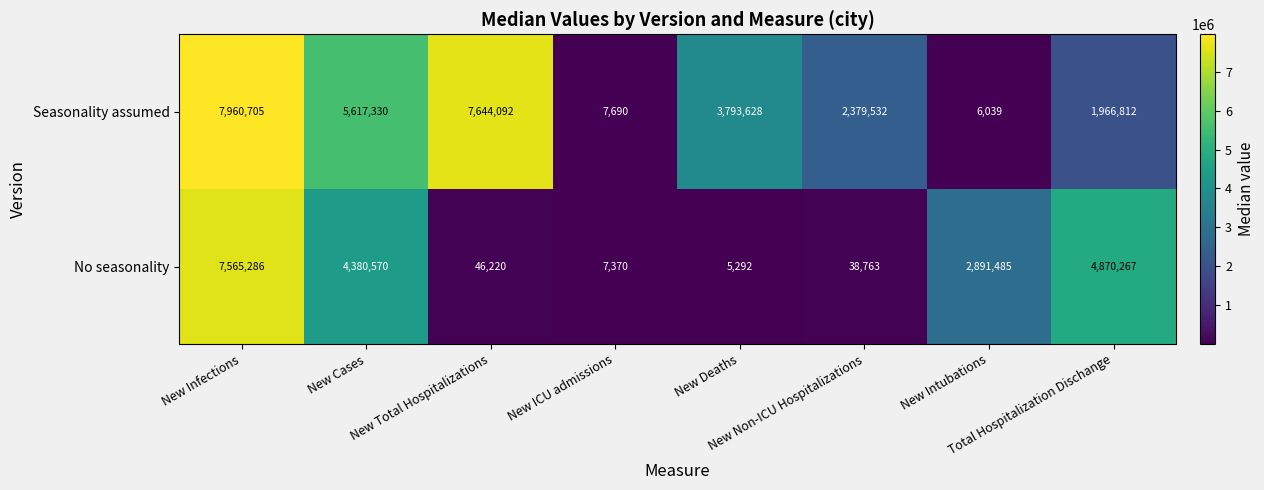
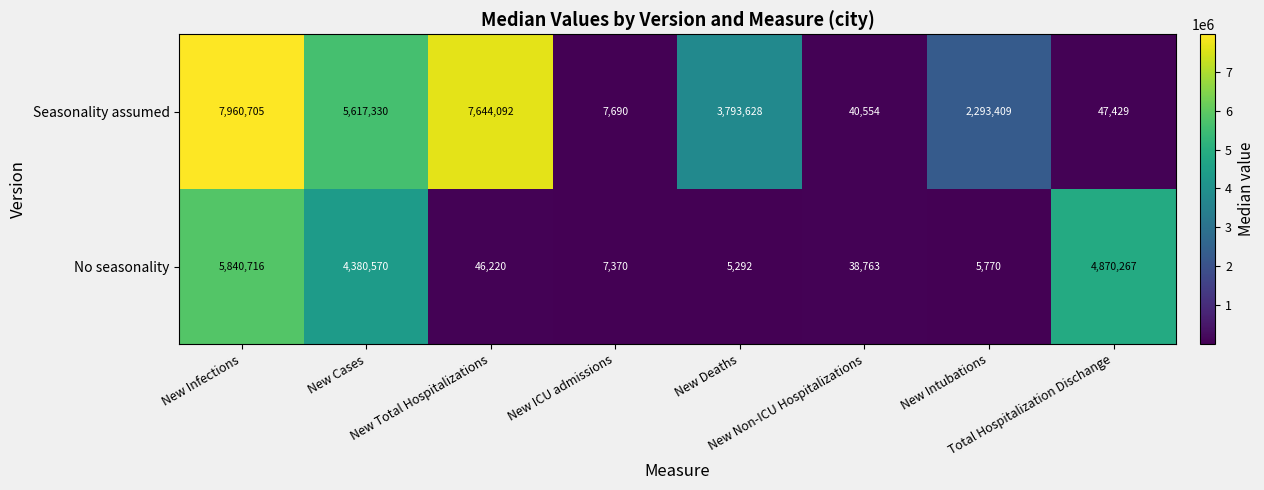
Seasonality assumed, New Non-ICU Hospitalizations: 2,379,532 -> 40,554
Seasonality assumed, New Intubations: 6,039 -> 2,293,409
Seasonality assumed, Total Hospitalization Dischange: 1,966,812 -> 47,429
No seasonality, New Infections: 7,565,286 -> 5,840,716
No seasonality, New Intubations: 2,891,485 -> 5,770
